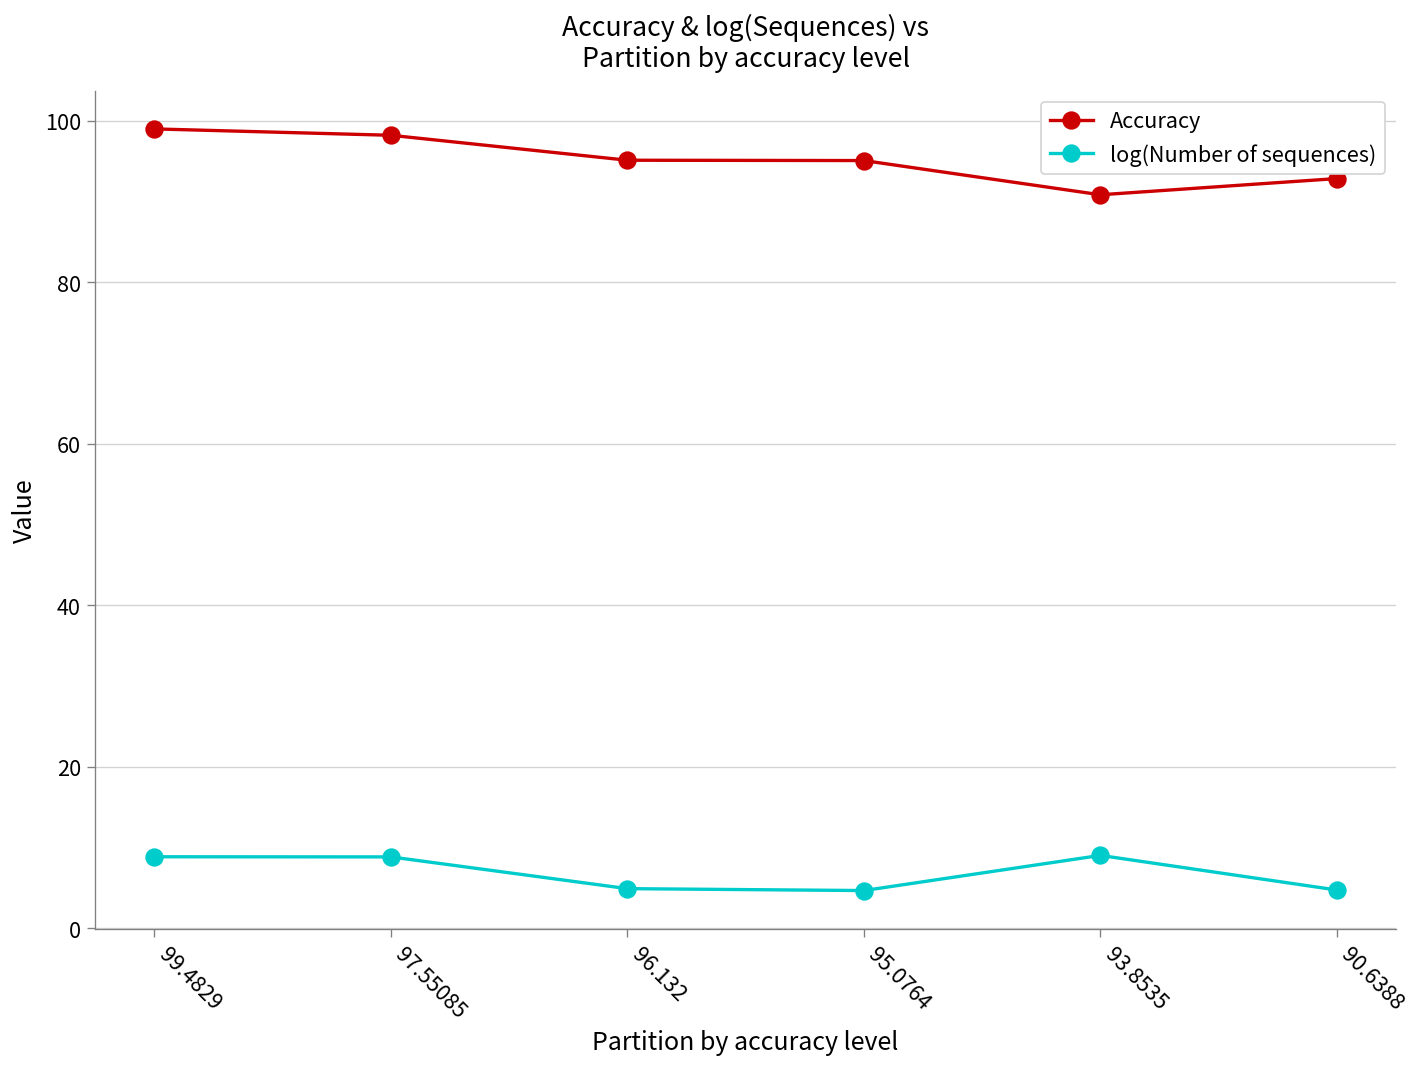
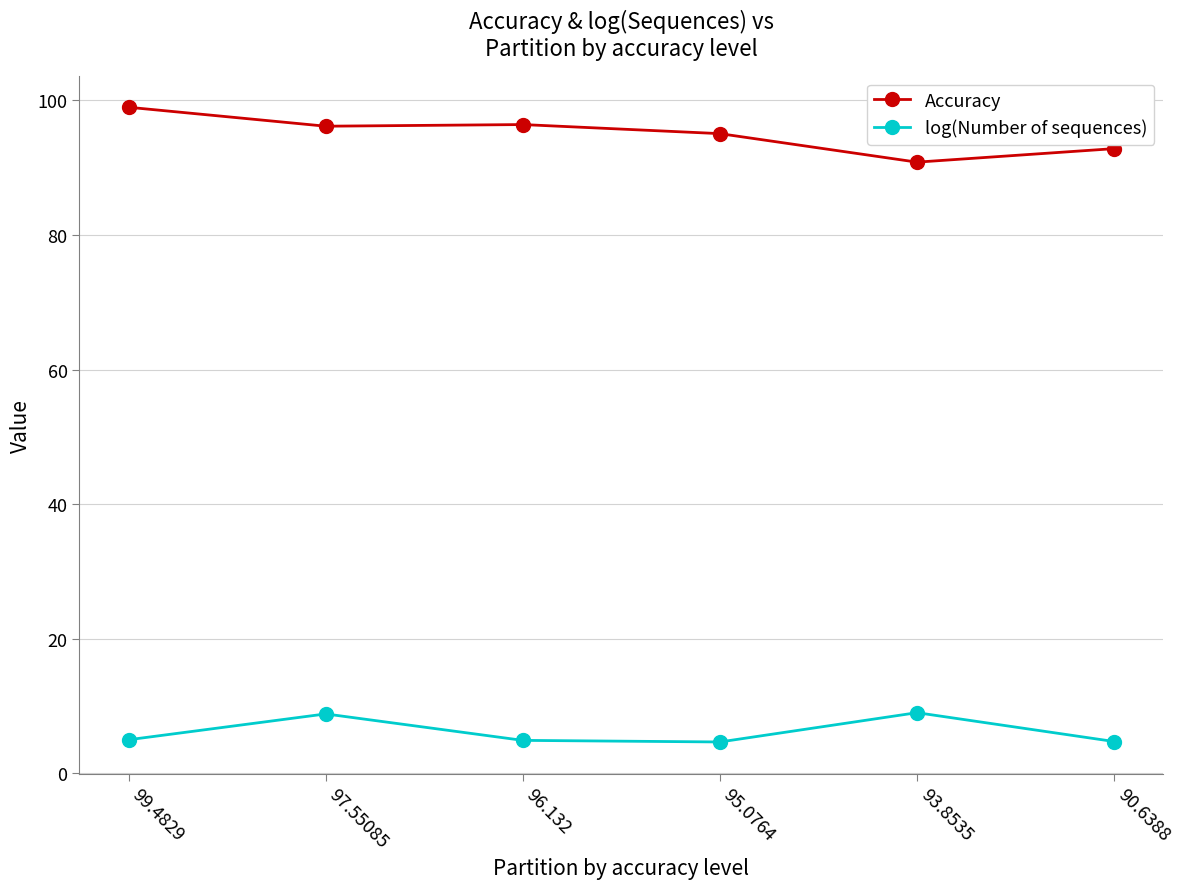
log(Number of sequences), 99.4829: 9 -> 5
Accuracy, 97.55085: 98 -> 96
Accuracy, 96.132: 95 -> 96
